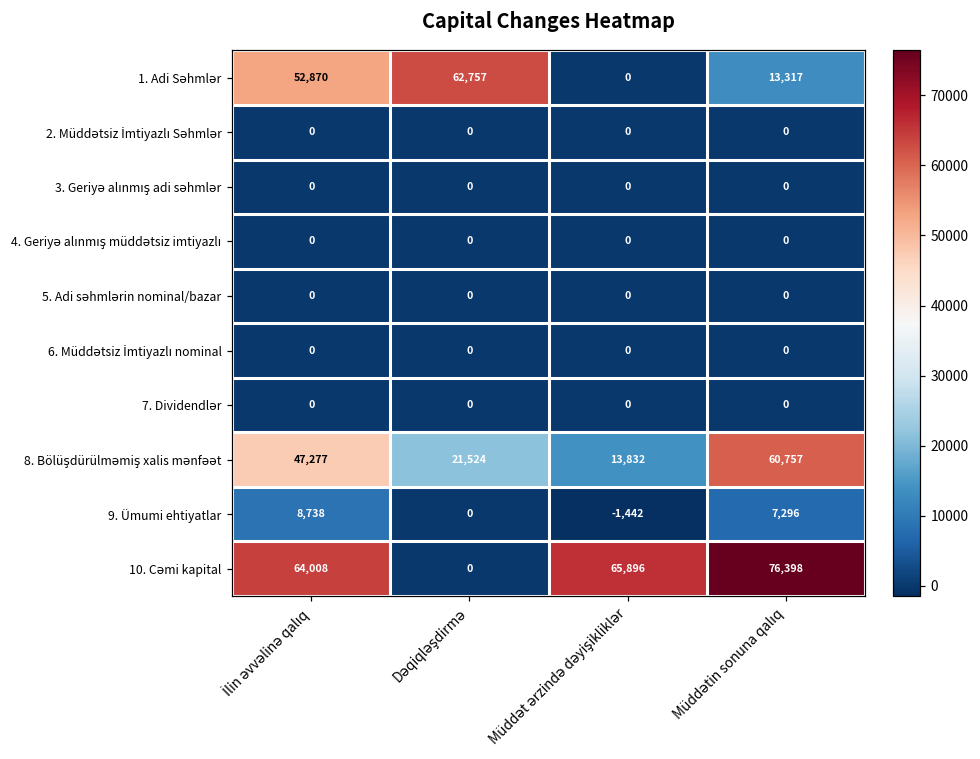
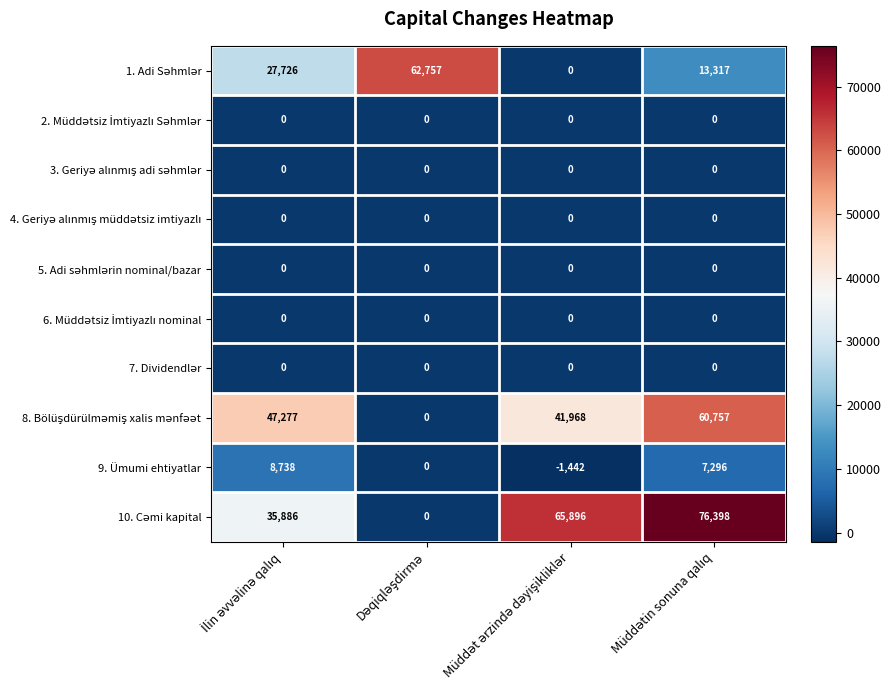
1. Adi Səhmlər, İlin əvvəlinə qalıq: 52,870 -> 27,726
8. Bölüşdürülməmiş xalis mənfəət, Dəqiqləşdirmə: 21,524 -> 0
8. Bölüşdürülməmiş xalis mənfəət, Müddət ərzində dəyişikliklər: 13,832 -> 41,968
10. Cəmi kapital, İlin əvvəlinə qalıq: 64,008 -> 35,886
